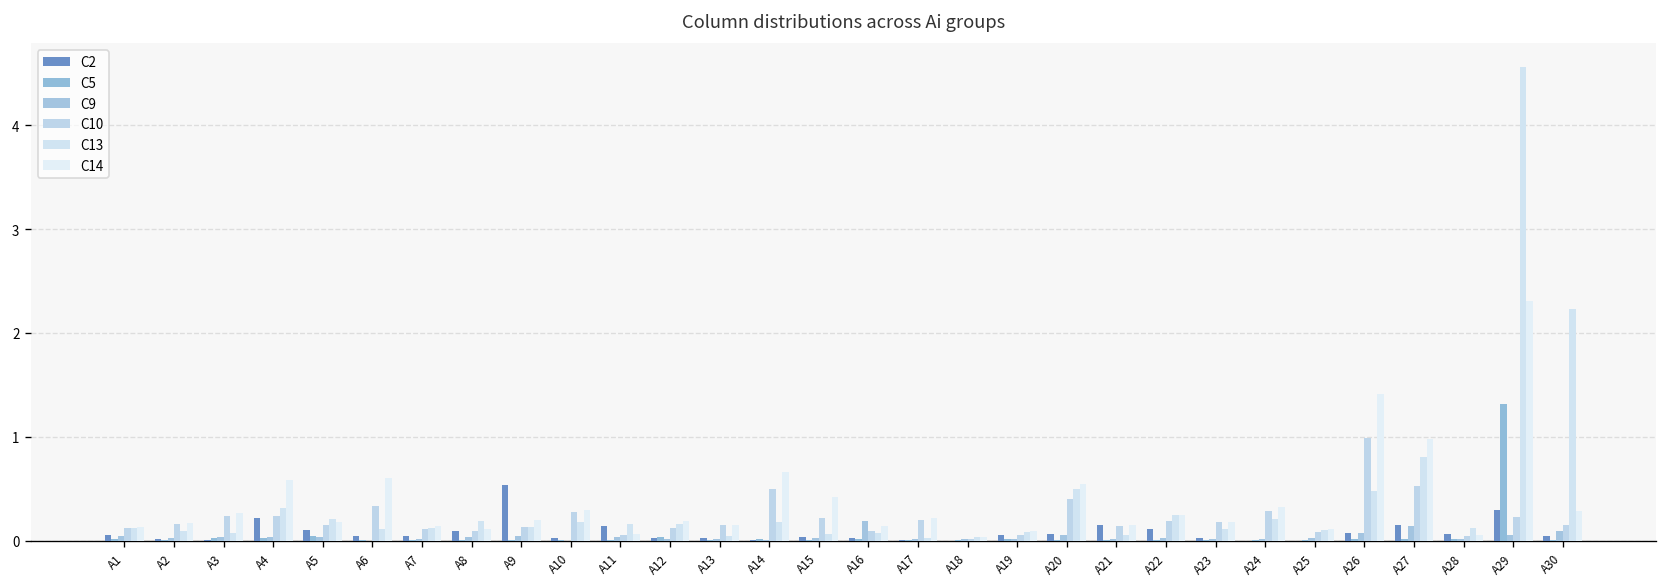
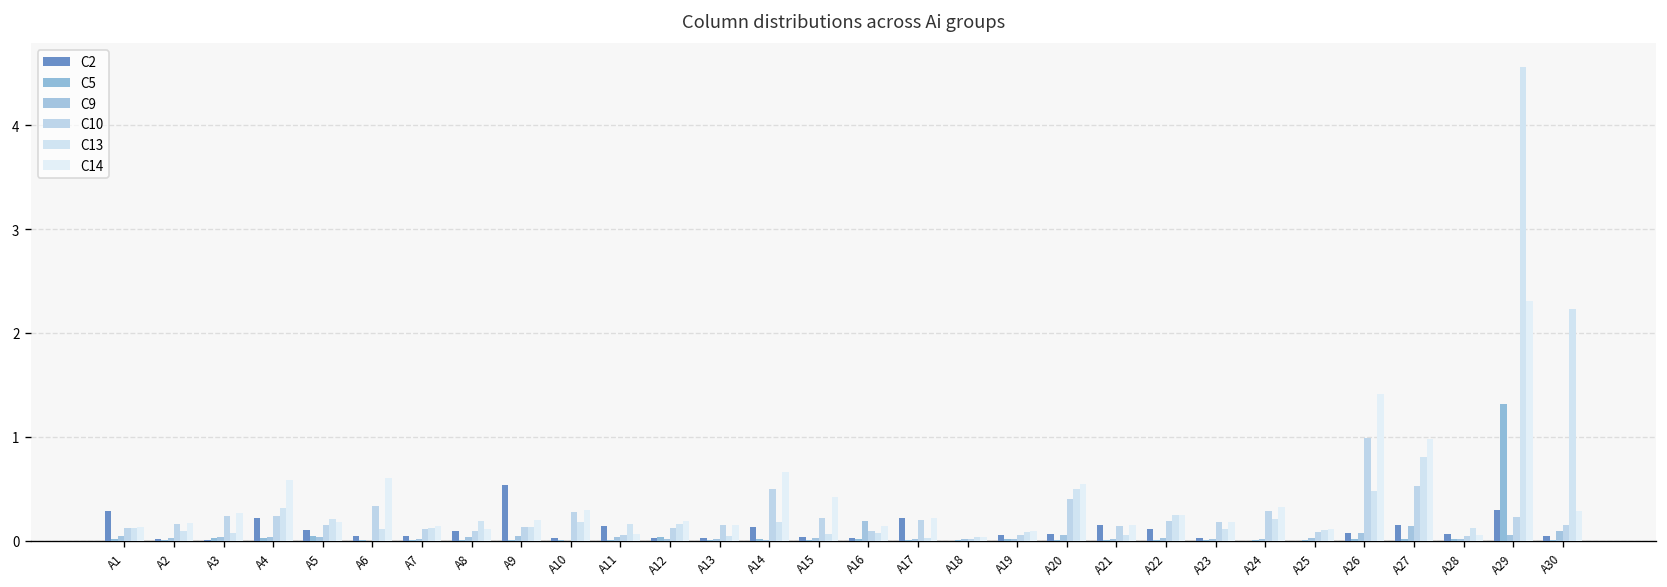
C2, A1: 0.0 -> 0.3
C2, A14: 0.0 -> 0.1
C2, A17: 0.0 -> 0.2
